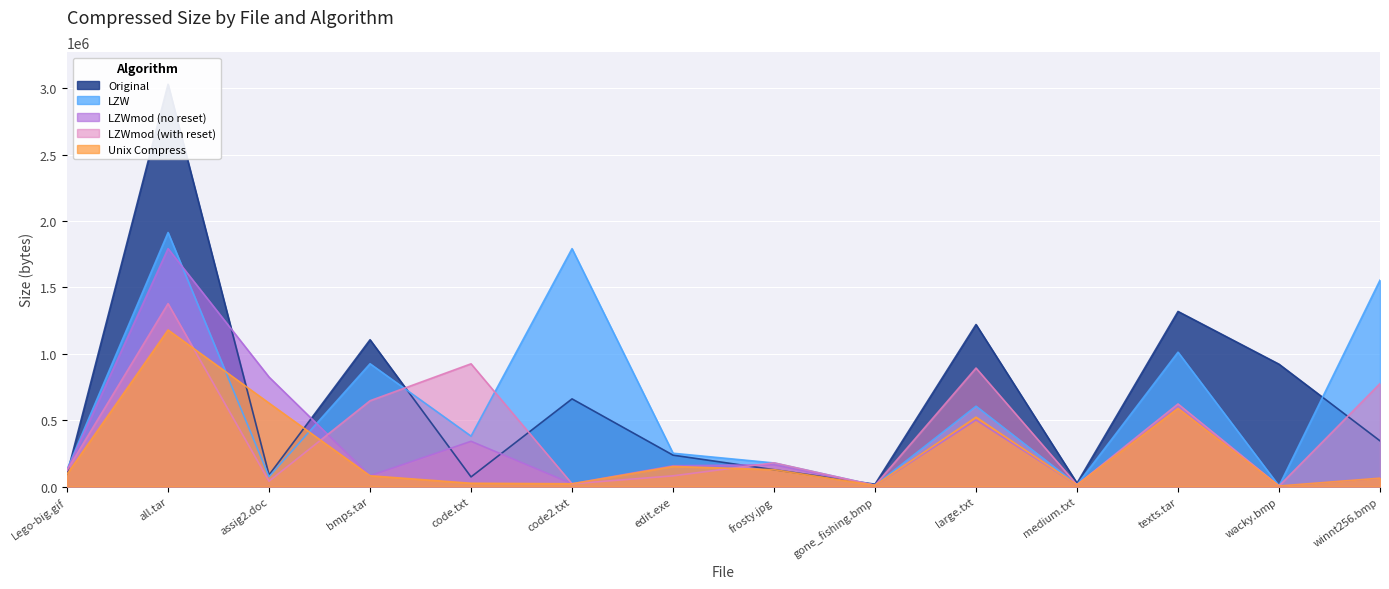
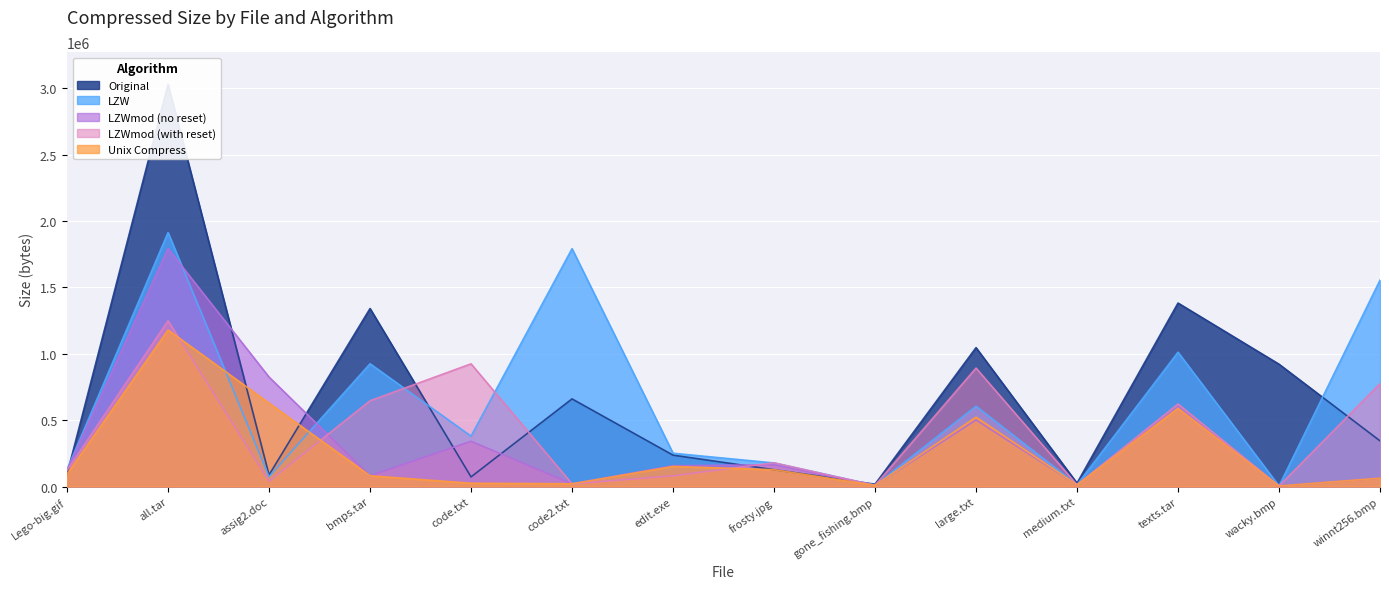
LZWmod (with reset), all.tar: 1380000 -> 1250000
Original, bmps.tar: 1110000 -> 1340000
Original, large.txt: 1220000 -> 1050000
Original, texts.tar: 1320000 -> 1380000
